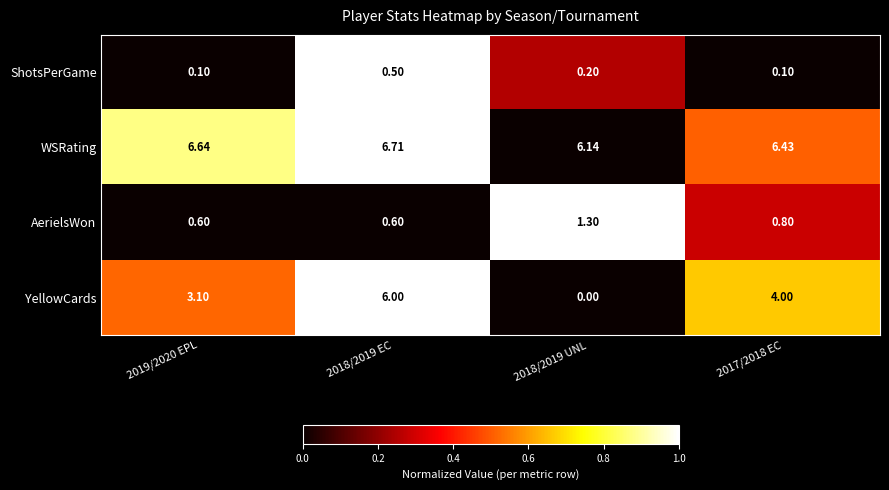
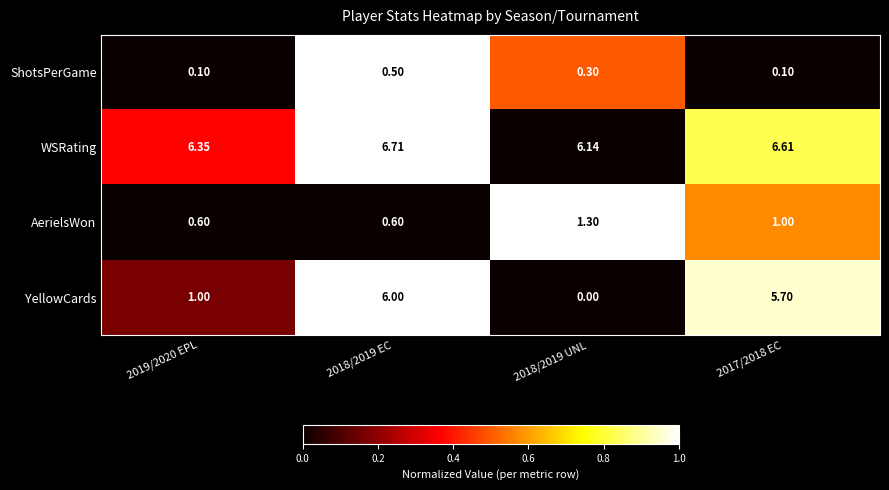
ShotsPerGame, 2018/2019 UNL: 0.20 -> 0.30
WSRating, 2019/2020 EPL: 6.64 -> 6.35
WSRating, 2017/2018 EC: 6.43 -> 6.61
AerielsWon, 2017/2018 EC: 0.80 -> 1.00
YellowCards, 2019/2020 EPL: 3.10 -> 1.00
YellowCards, 2017/2018 EC: 4.00 -> 5.70
